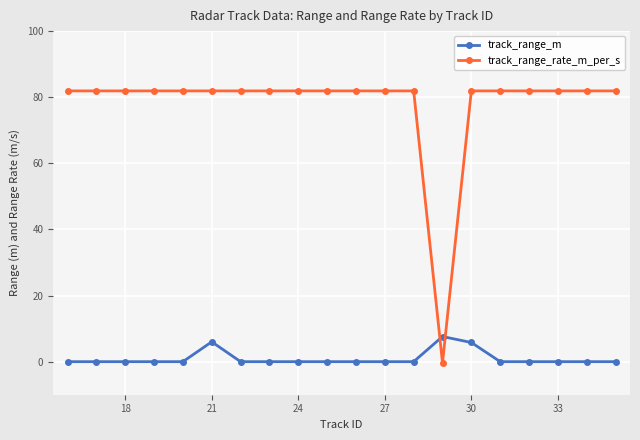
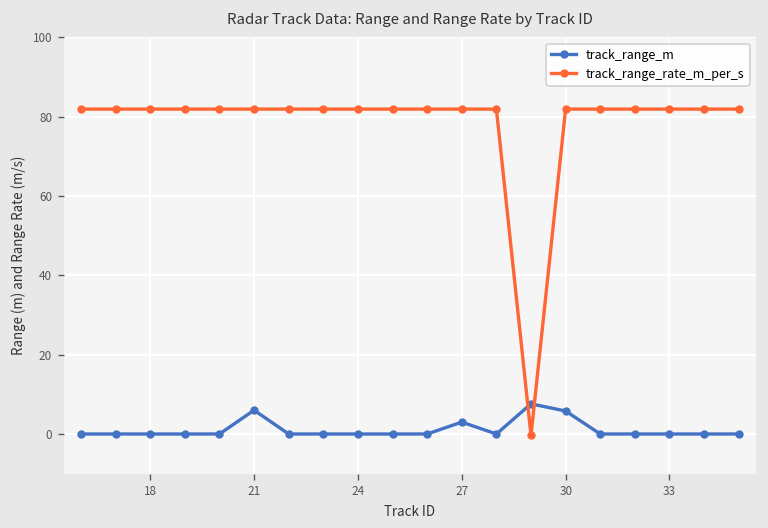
track_range_m, 27: 0 -> 3
